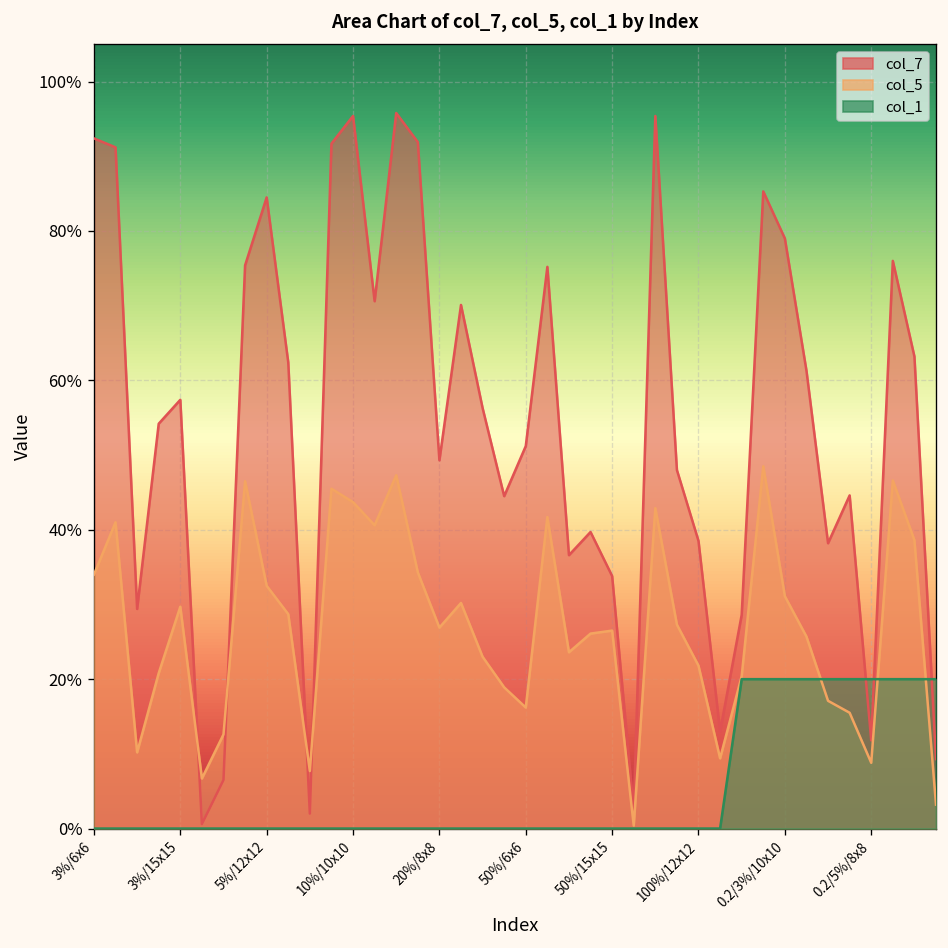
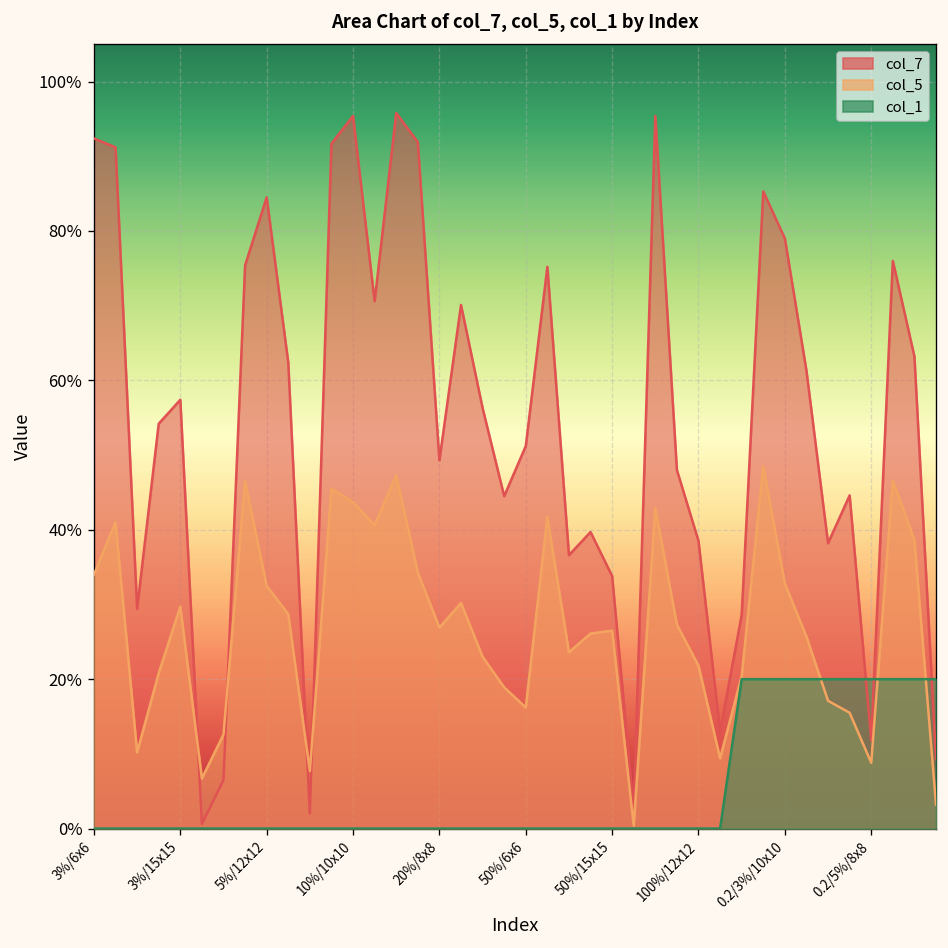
col_5, 0.2/3%/10x10: 31% -> 33%
